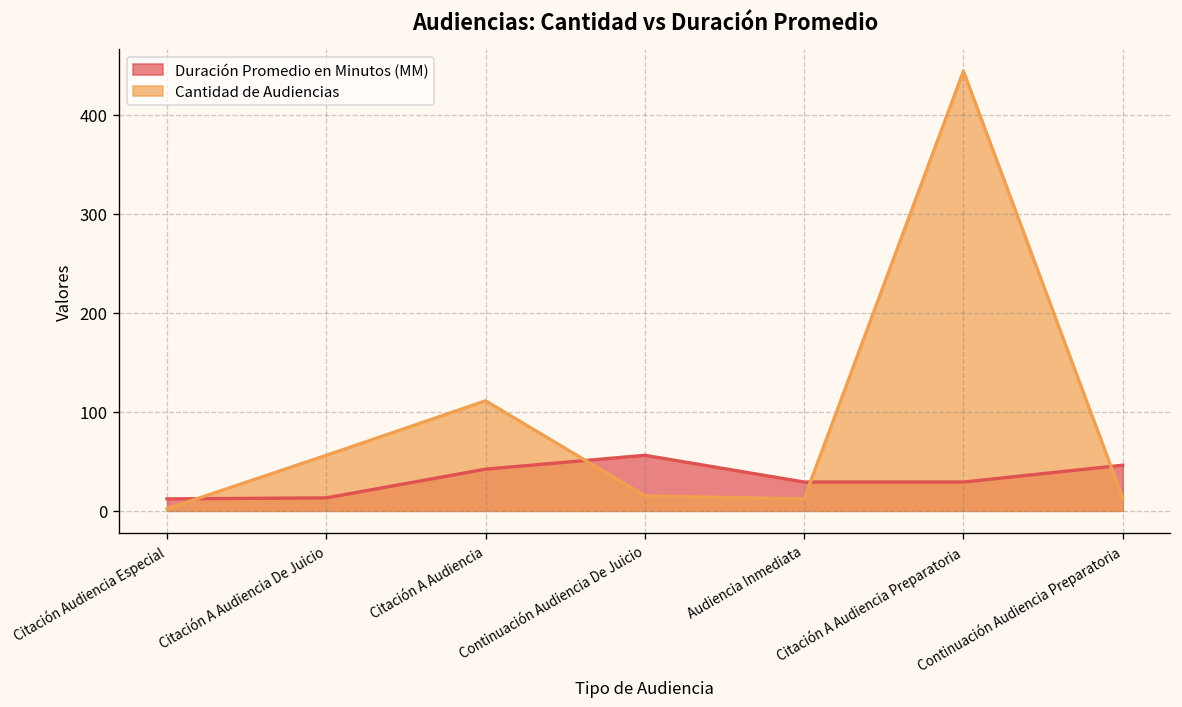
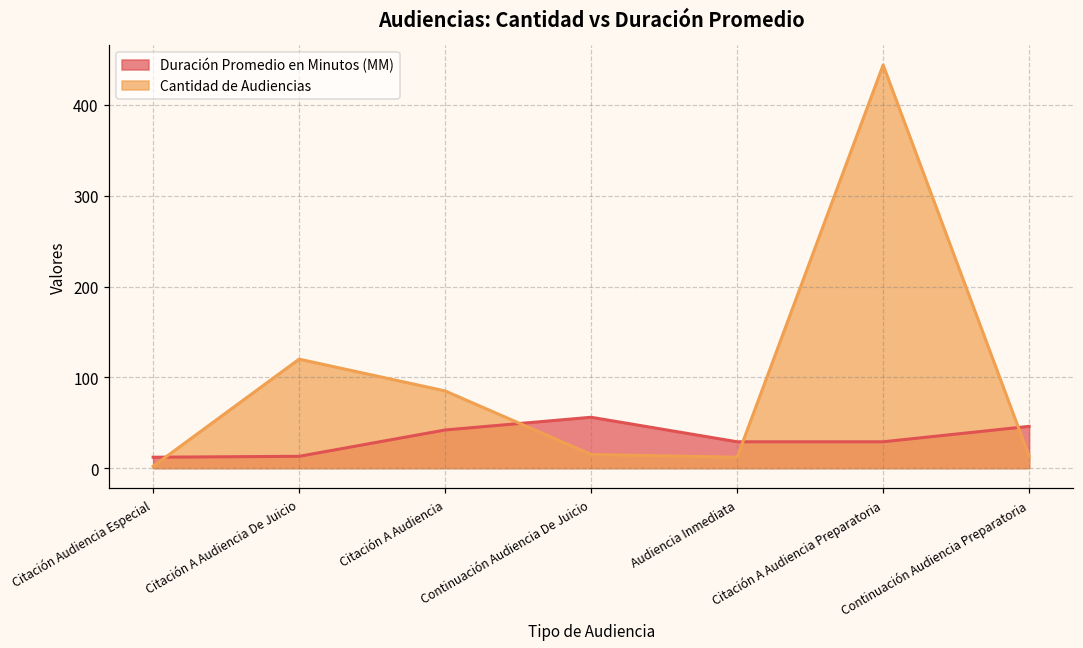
Cantidad de Audiencias, Citación A Audiencia De Juicio: 60 -> 120
Cantidad de Audiencias, Citación A Audiencia: 110 -> 90
